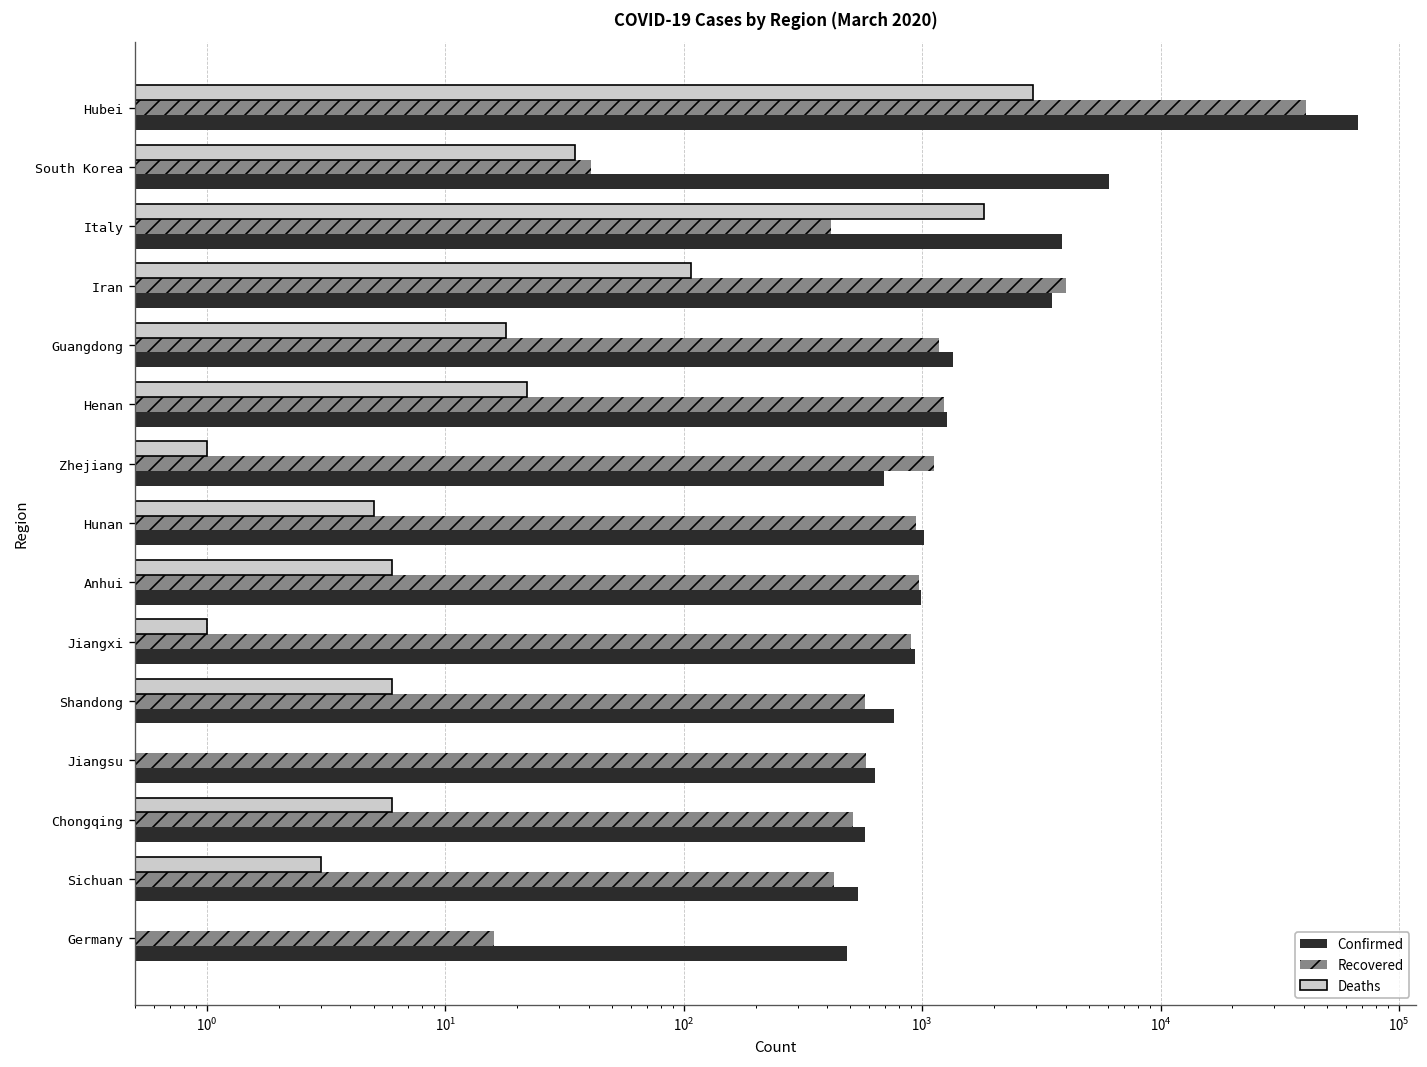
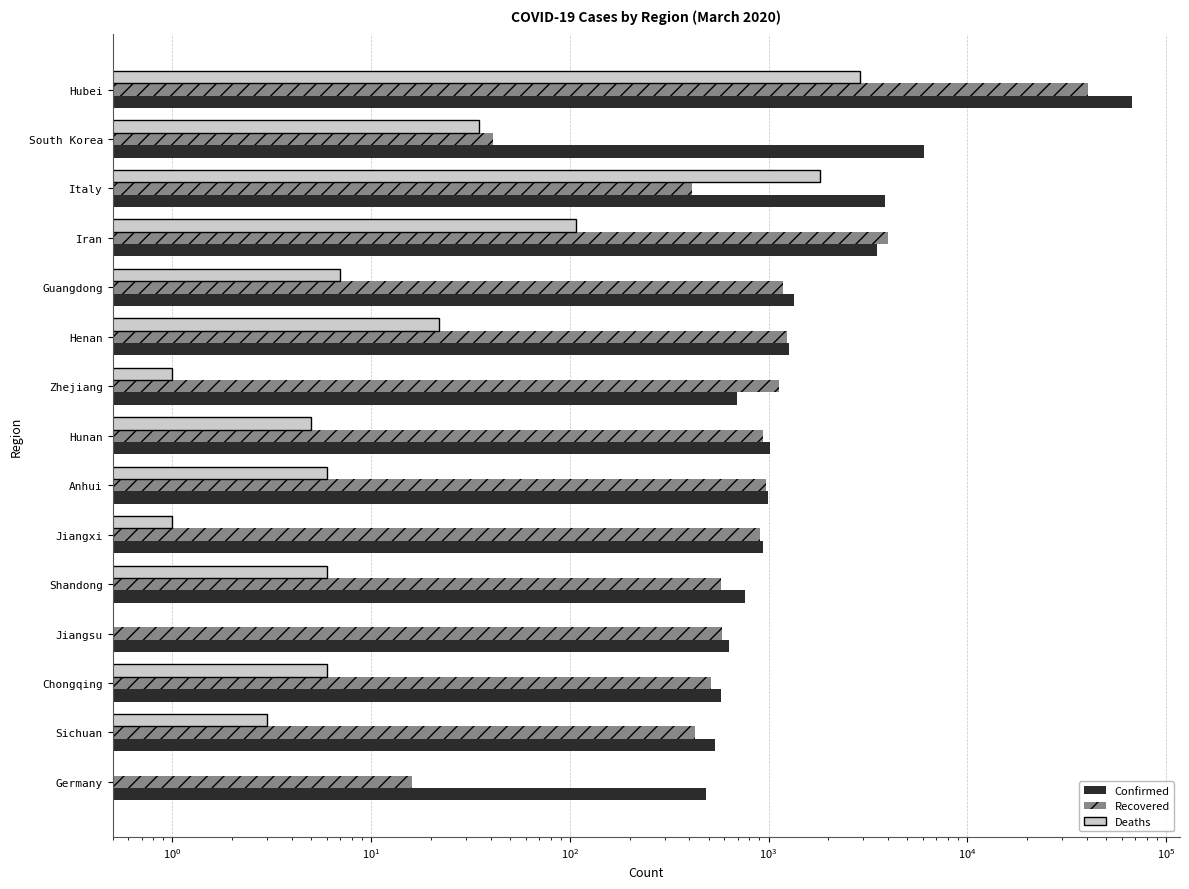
Deaths, Guangdong: 18 -> 7
